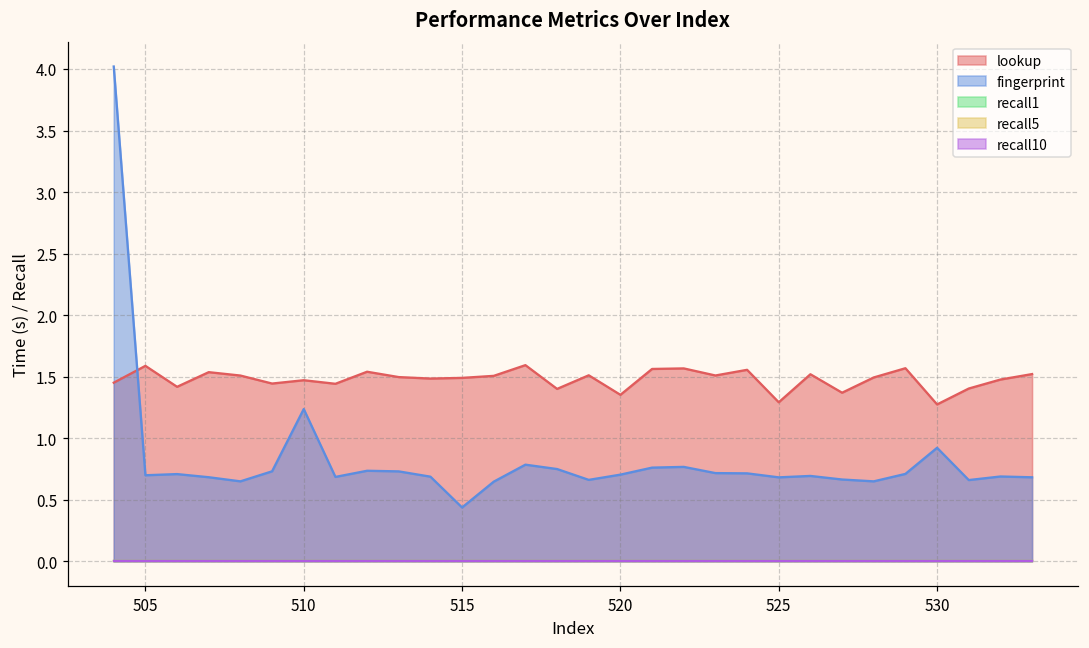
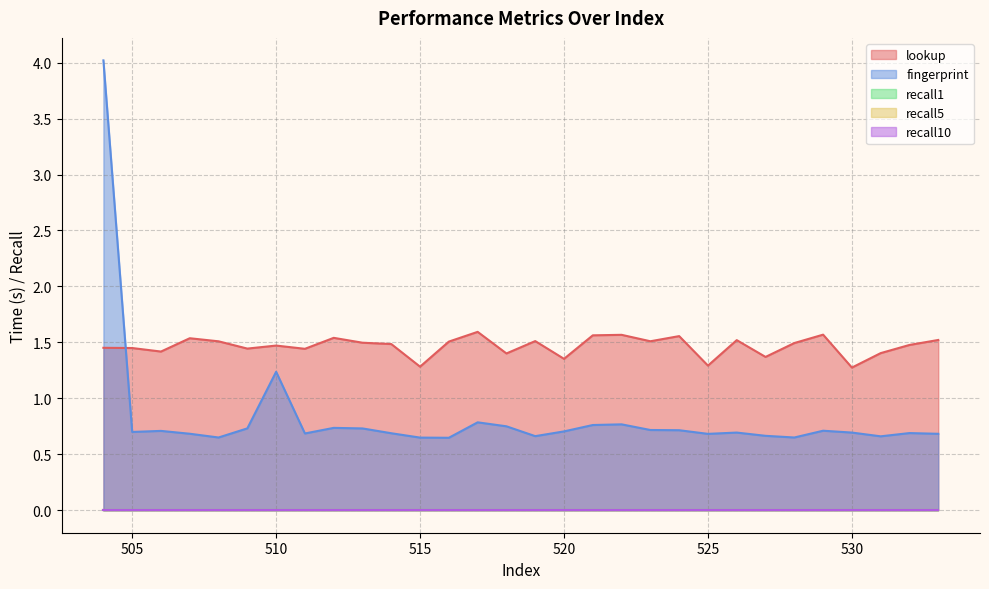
lookup, 505: 1.59 -> 1.45
lookup, 515: 1.49 -> 1.28
fingerprint, 515: 0.44 -> 0.65
fingerprint, 530: 0.92 -> 0.69
